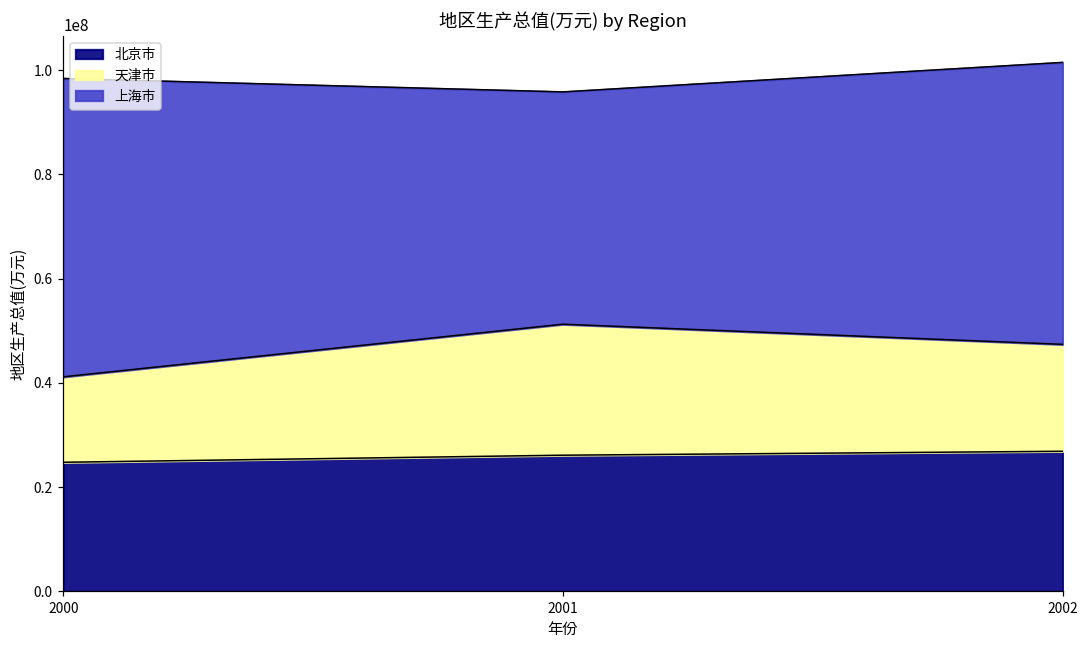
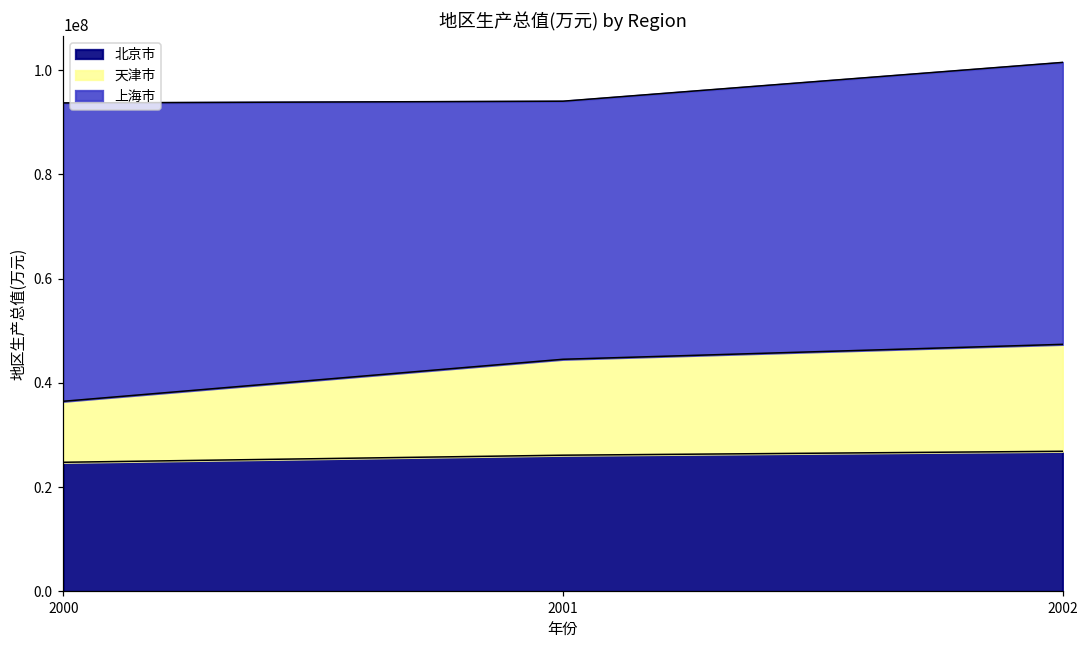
天津市, 2000: 16000000 -> 12000000
天津市, 2001: 25000000 -> 18000000
上海市, 2001: 45000000 -> 50000000
